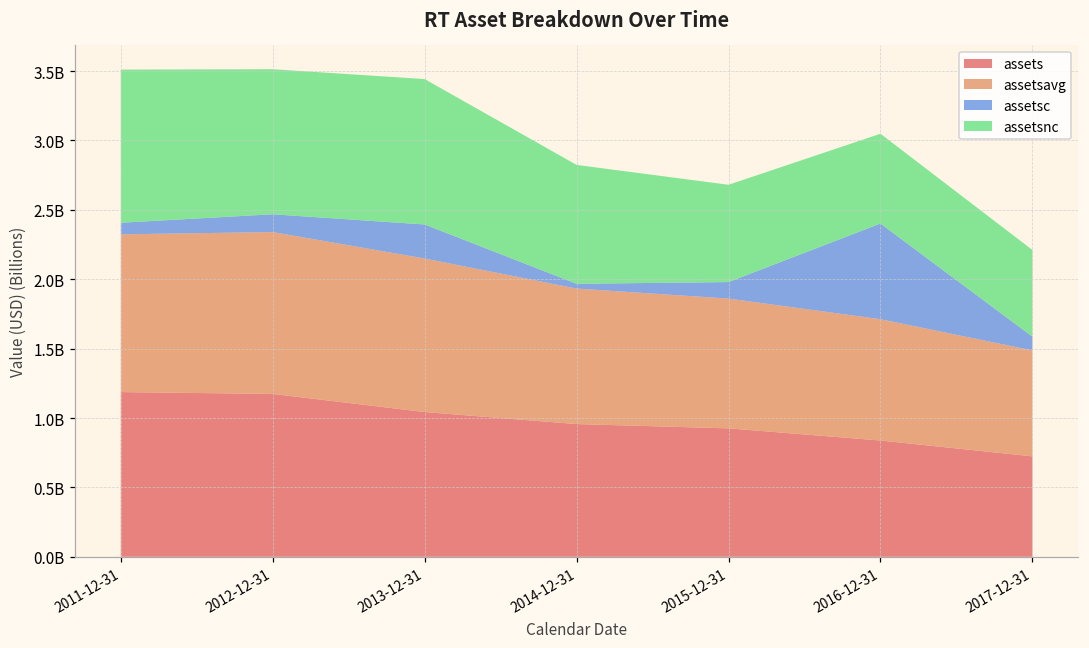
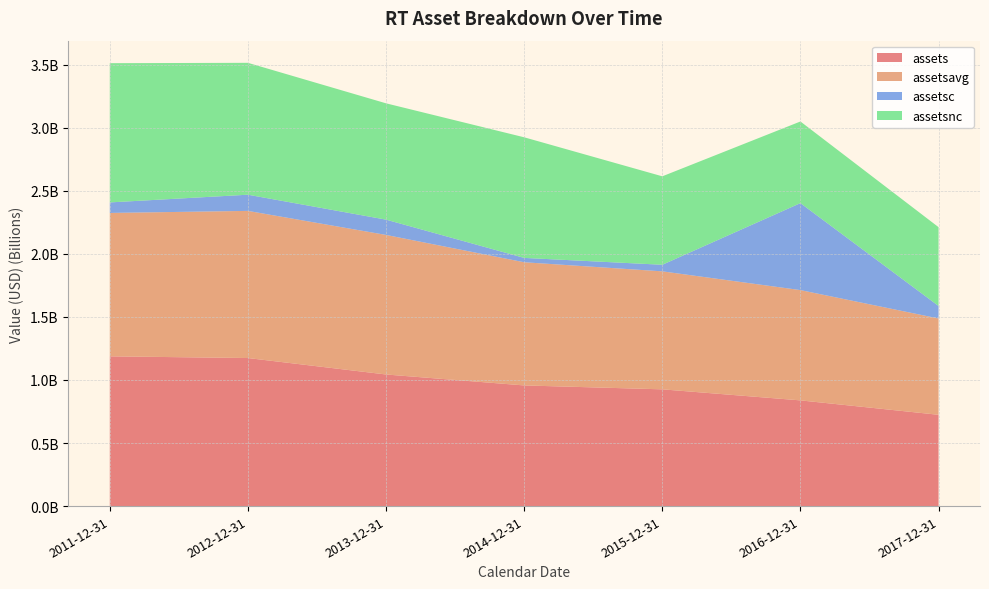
assetsc, 2013-12-31: 250000000 -> 120000000
assetsnc, 2013-12-31: 1050000000 -> 920000000
assetsnc, 2014-12-31: 860000000 -> 960000000
assetsc, 2015-12-31: 120000000 -> 50000000
